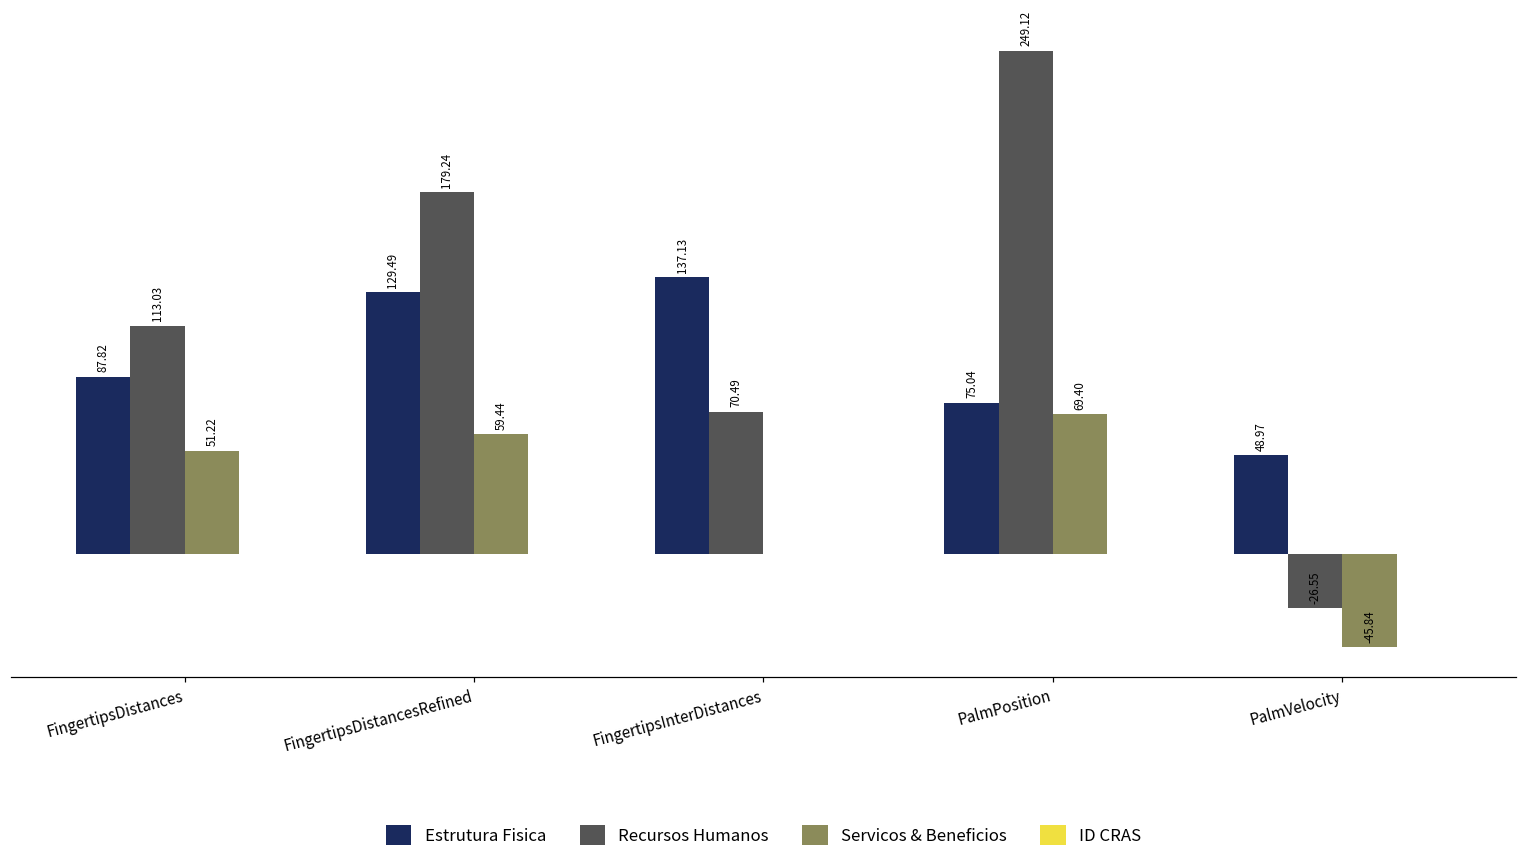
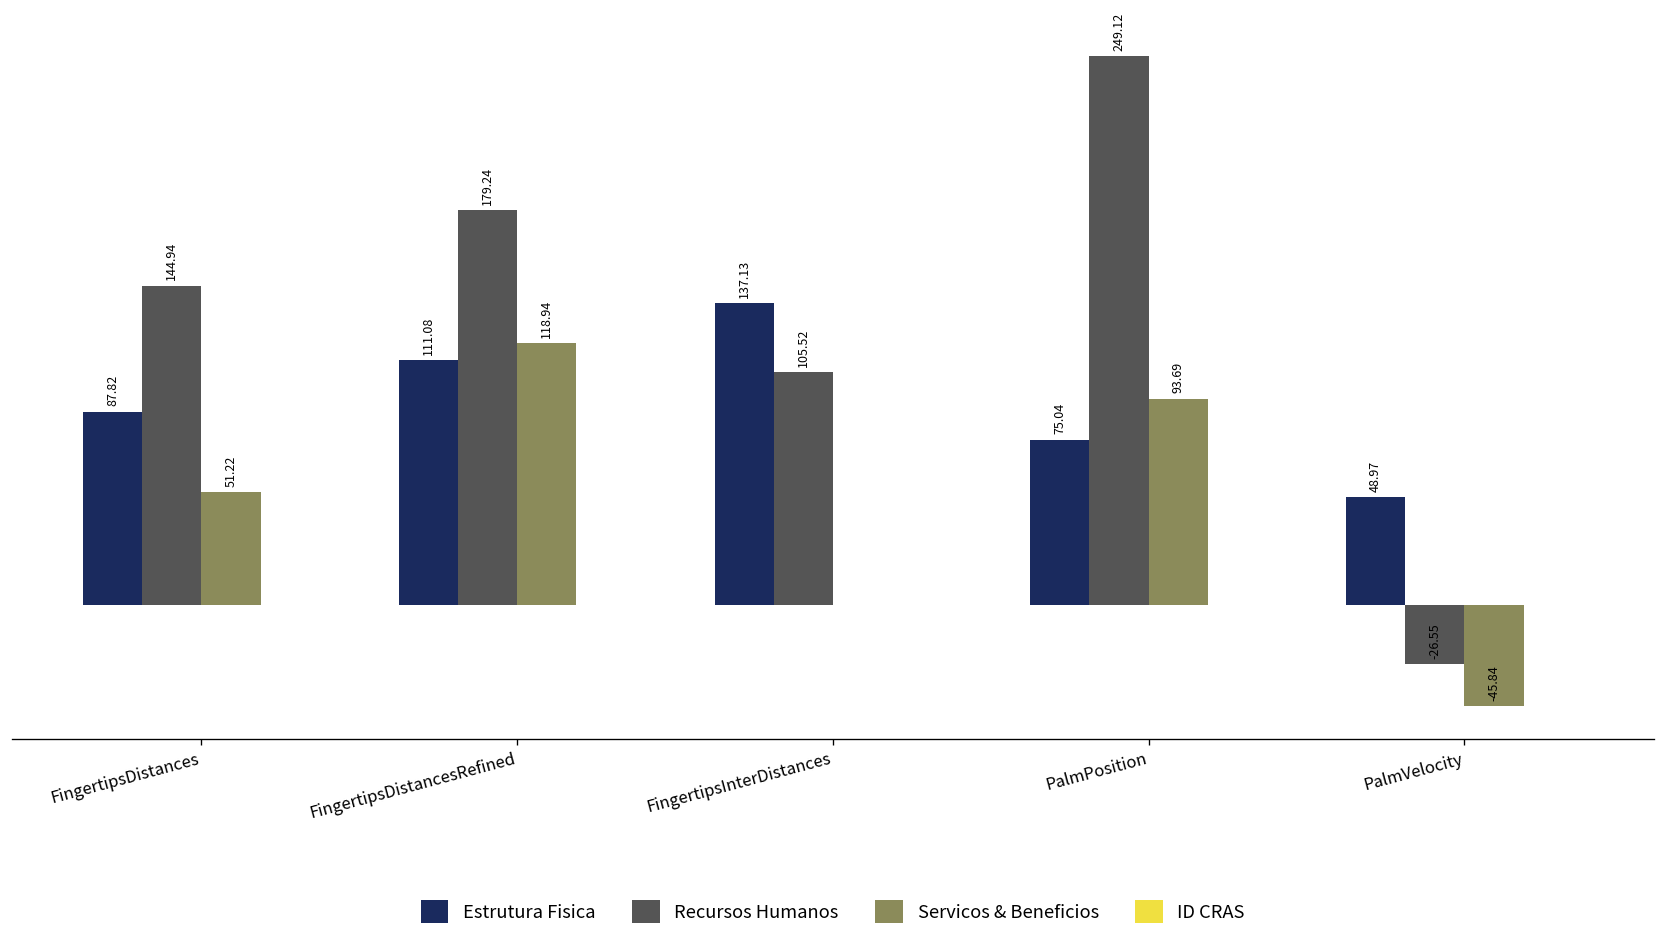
Recursos Humanos, FingertipsDistances: 113.03 -> 144.94
Estrutura Fisica, FingertipsDistancesRefined: 129.49 -> 111.08
Servicos & Beneficios, FingertipsDistancesRefined: 59.44 -> 118.94
Recursos Humanos, FingertipsInterDistances: 70.49 -> 105.52
Servicos & Beneficios, PalmPosition: 69.40 -> 93.69
